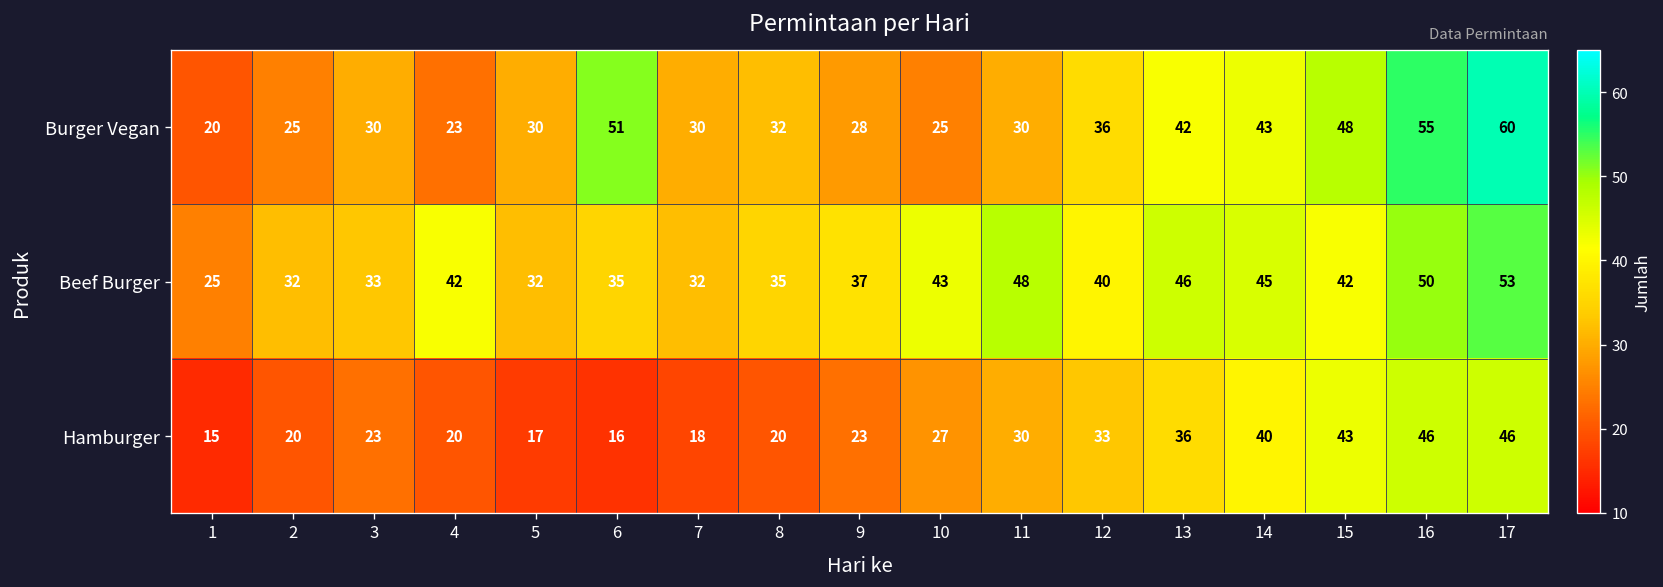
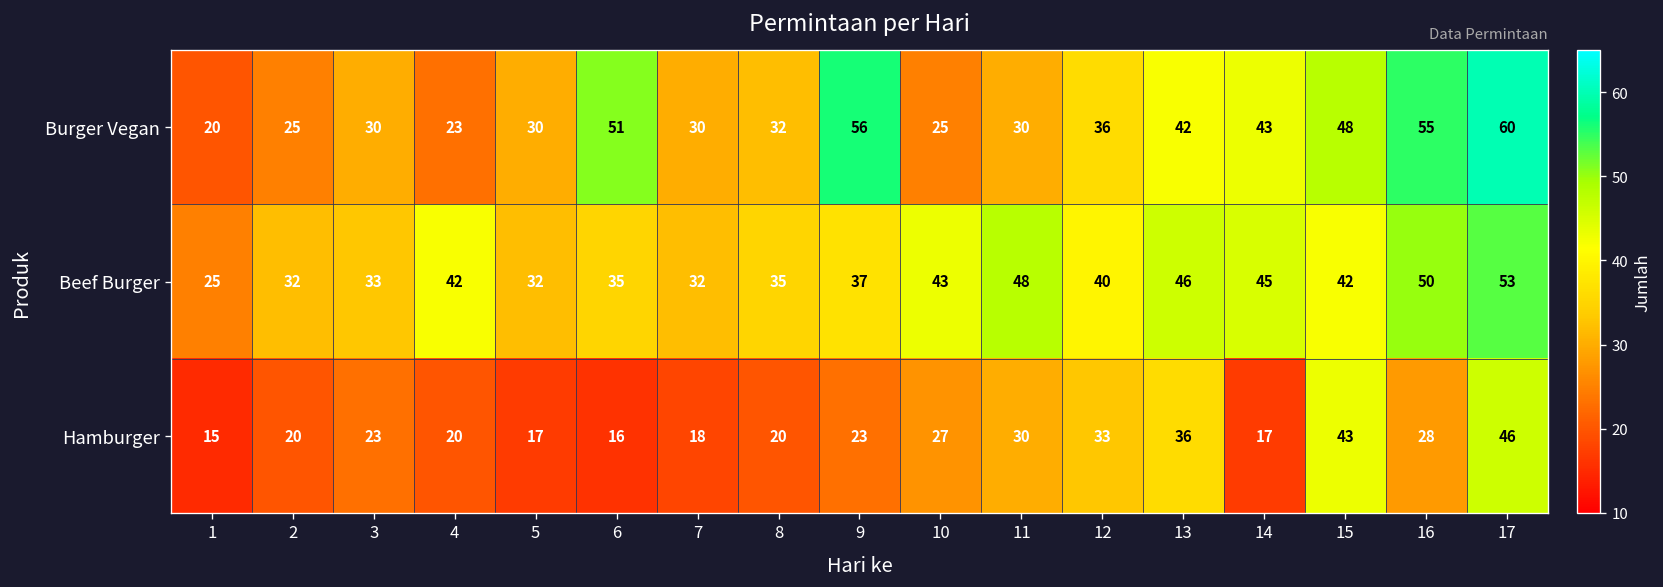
Burger Vegan, 9: 28 -> 56
Hamburger, 14: 40 -> 17
Hamburger, 16: 46 -> 28
